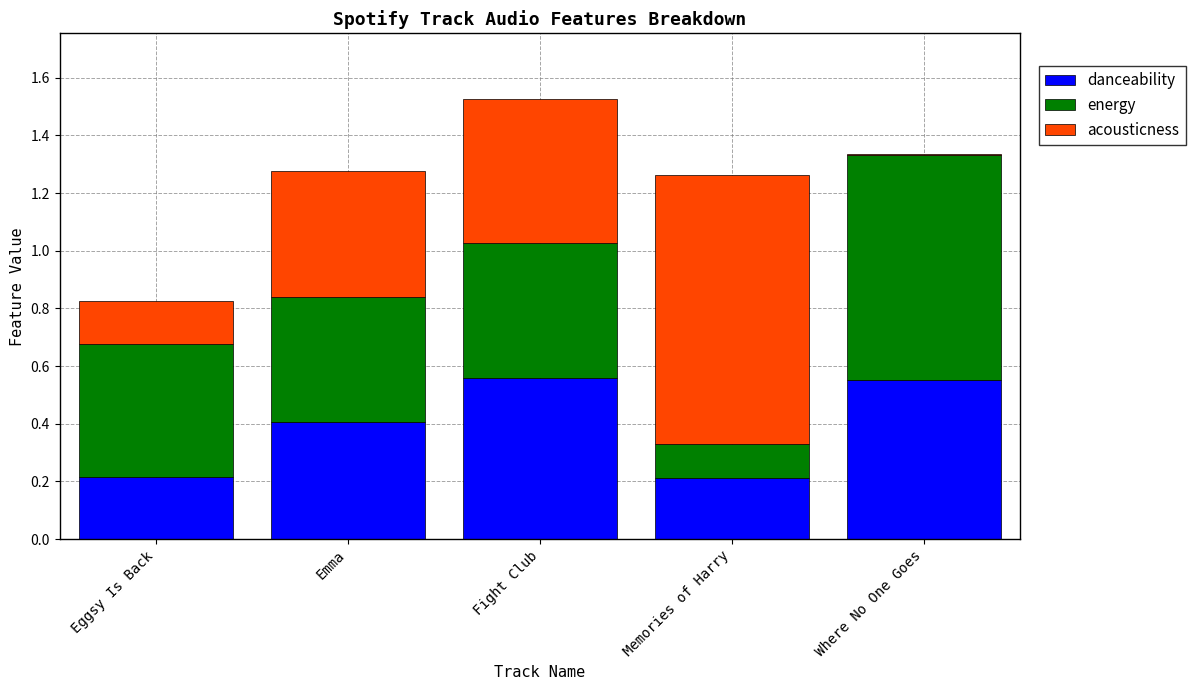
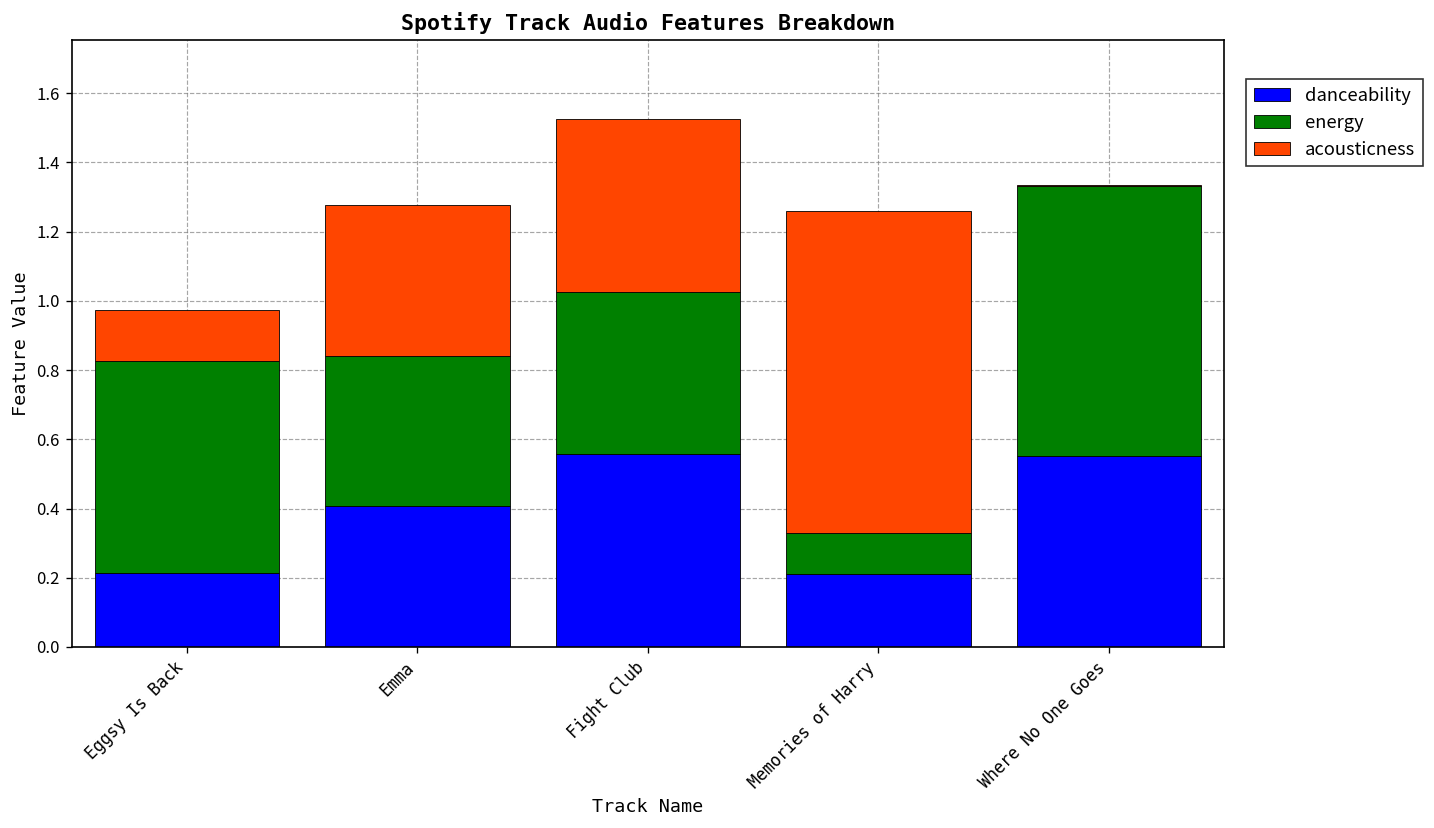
energy, Eggsy Is Back: 0.46 -> 0.61
